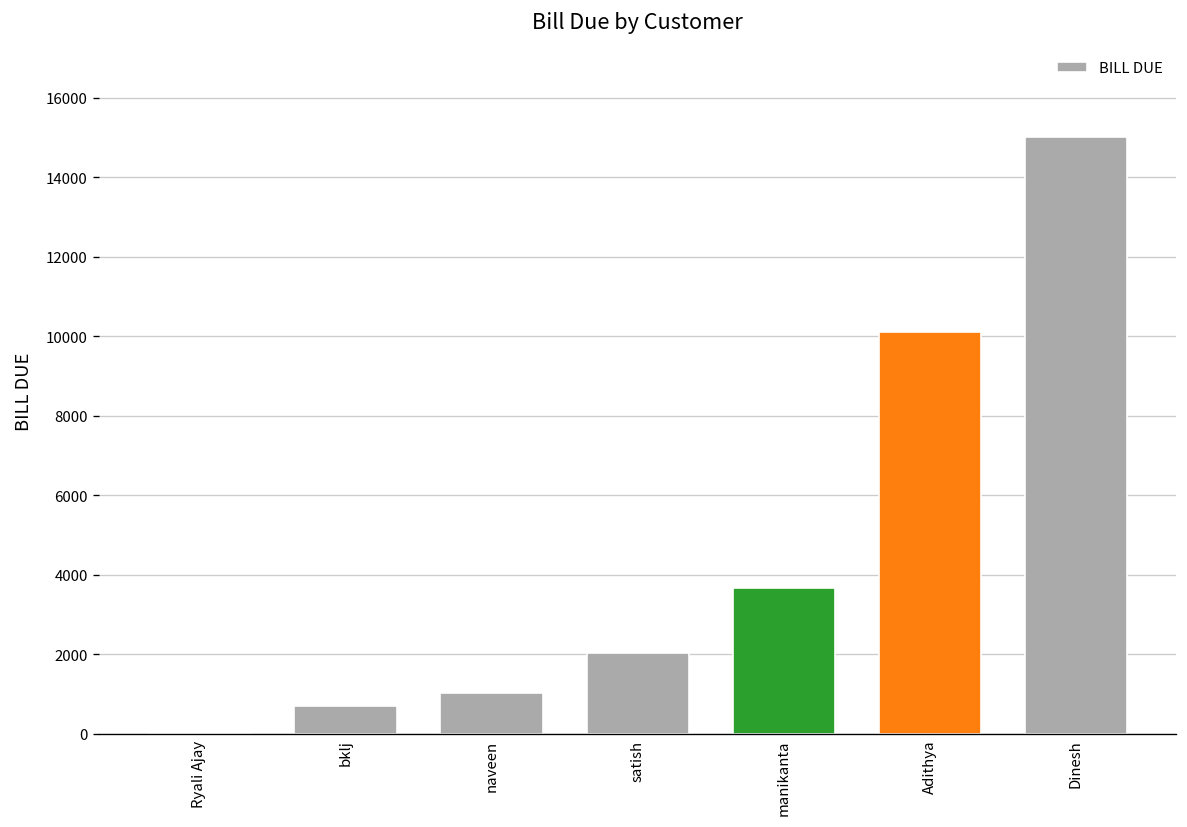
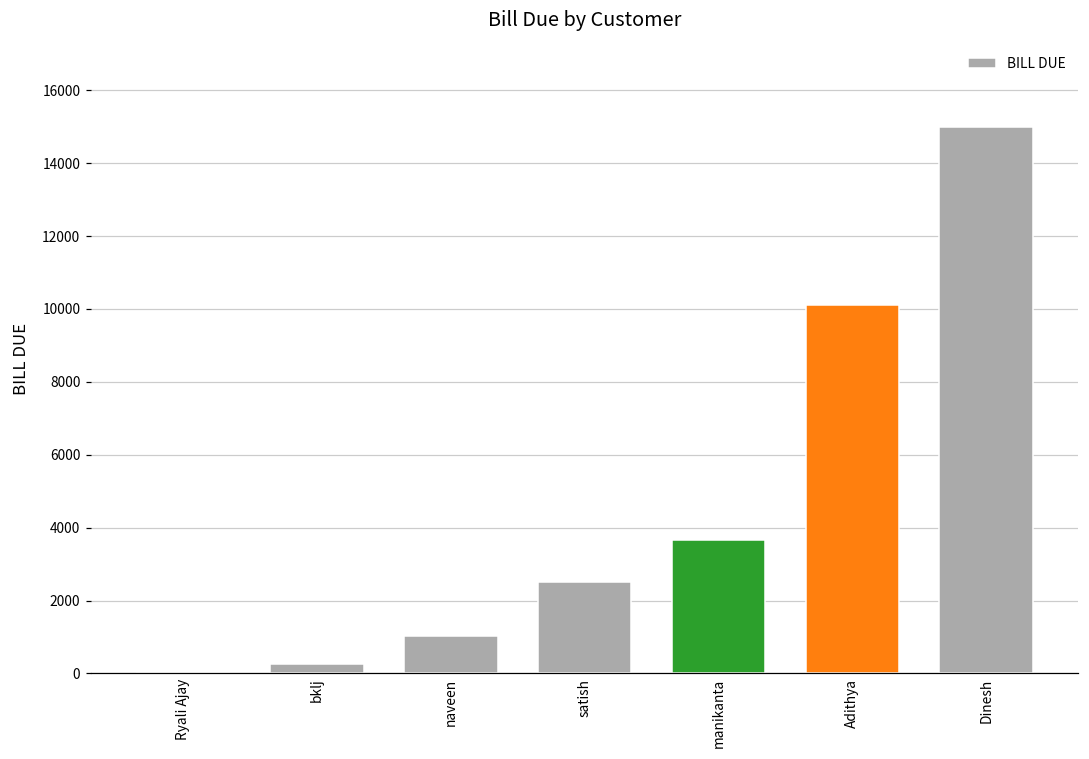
bklj: 700 -> 300
satish: 2000 -> 2500
